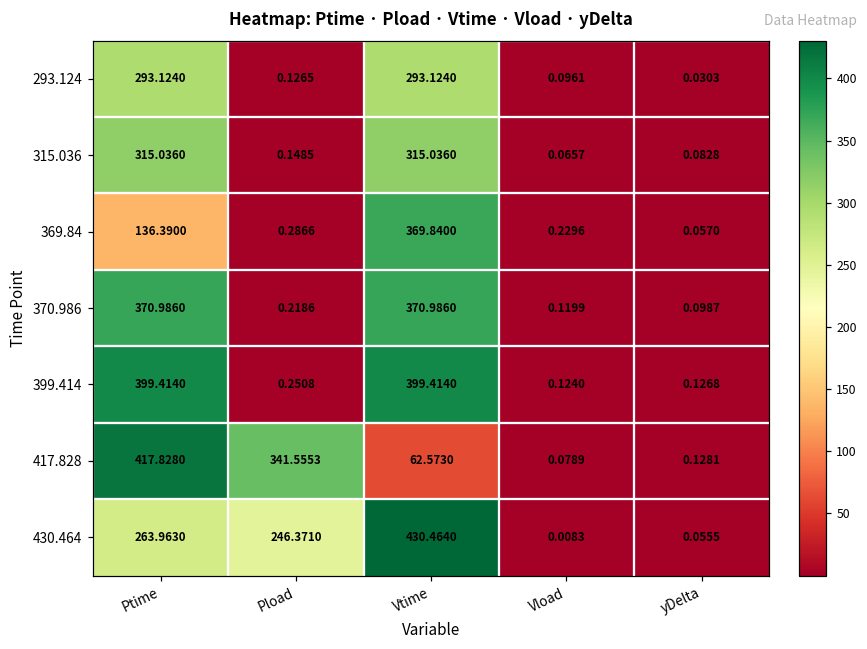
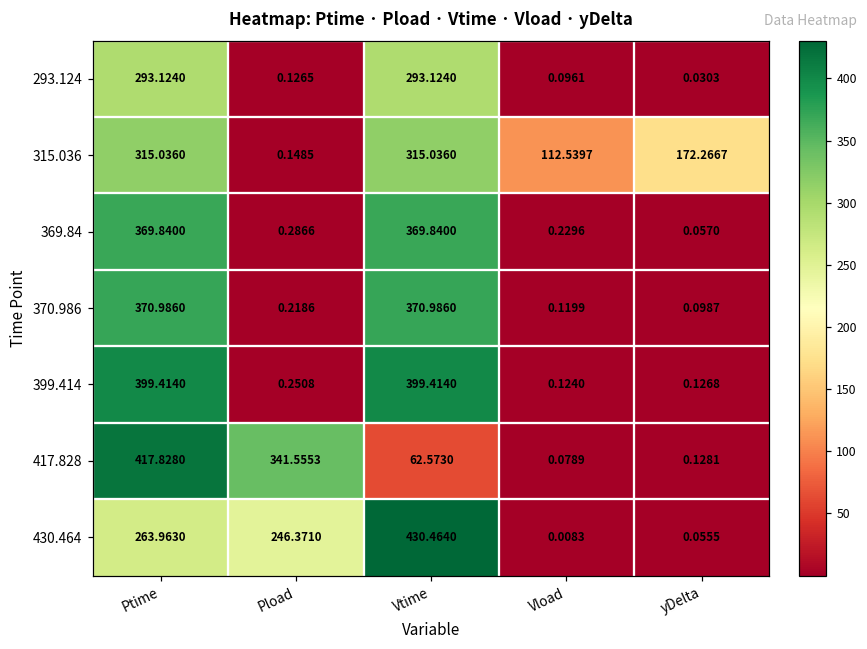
315.036, Vload: 0.0657 -> 112.5397
315.036, yDelta: 0.0828 -> 172.2667
369.84, Ptime: 136.3900 -> 369.8400
